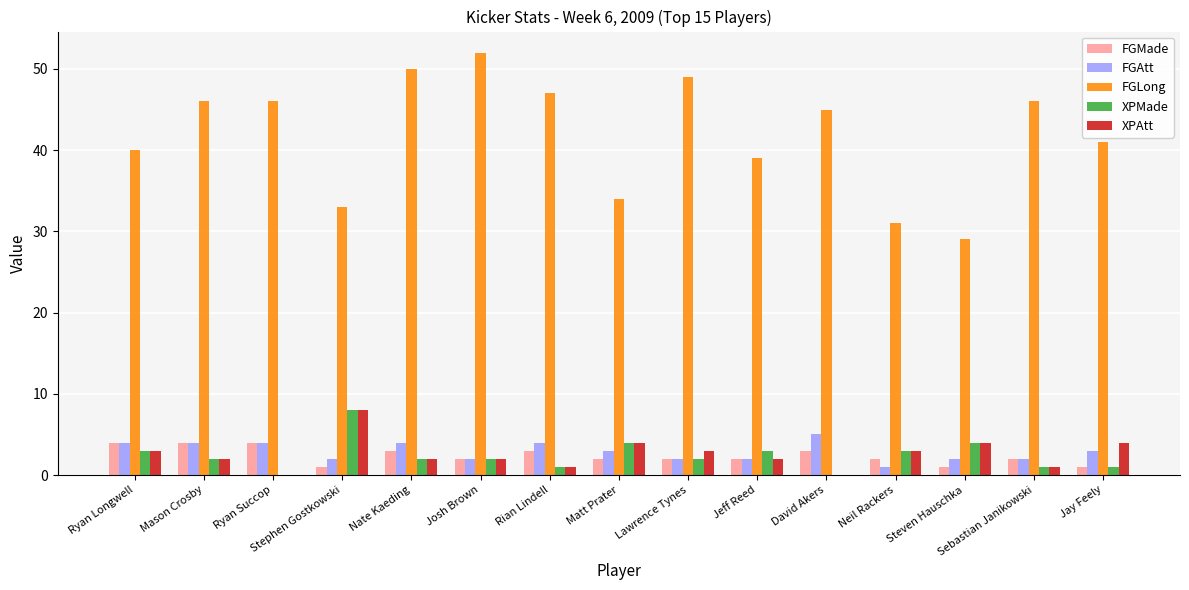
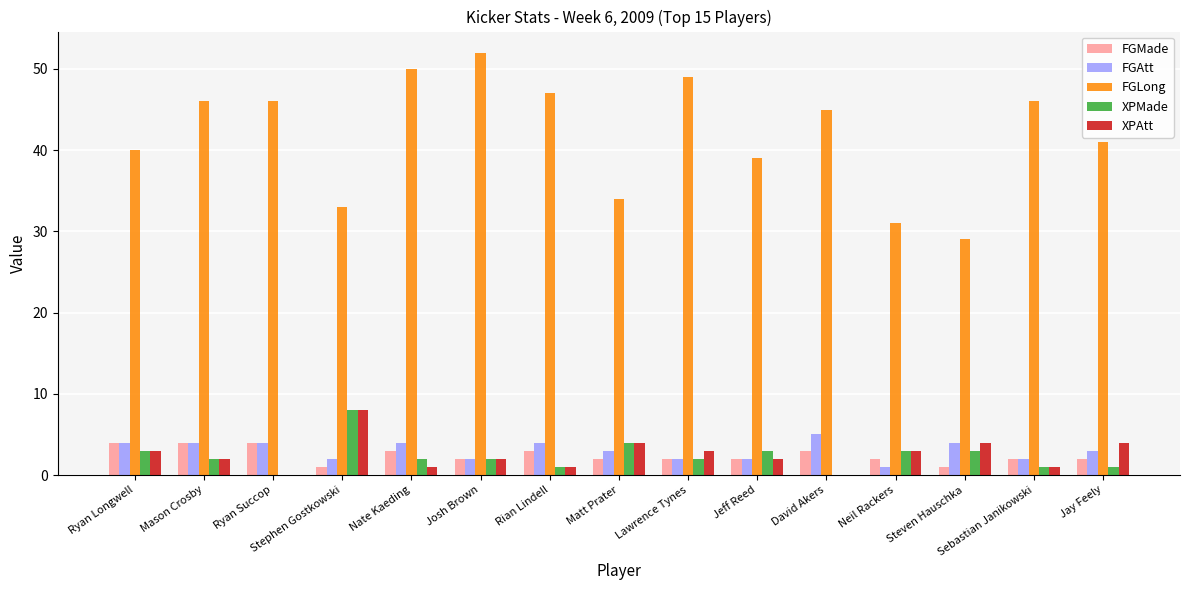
XPAtt, Nate Kaeding: 2 -> 1
FGAtt, Steven Hauschka: 2 -> 4
XPMade, Steven Hauschka: 4 -> 3
FGMade, Jay Feely: 1 -> 2
